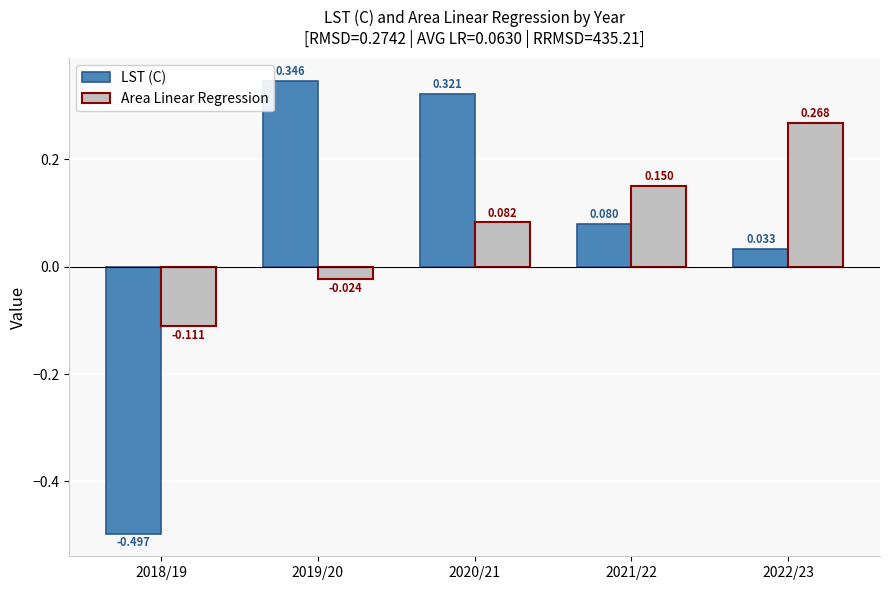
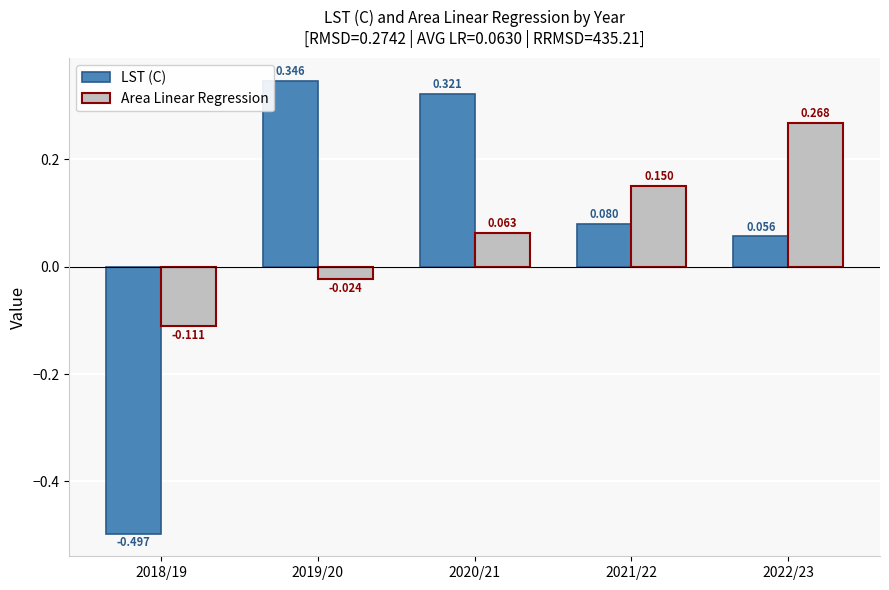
Area Linear Regression, 2020/21: 0.082 -> 0.063
LST (C), 2022/23: 0.033 -> 0.056
